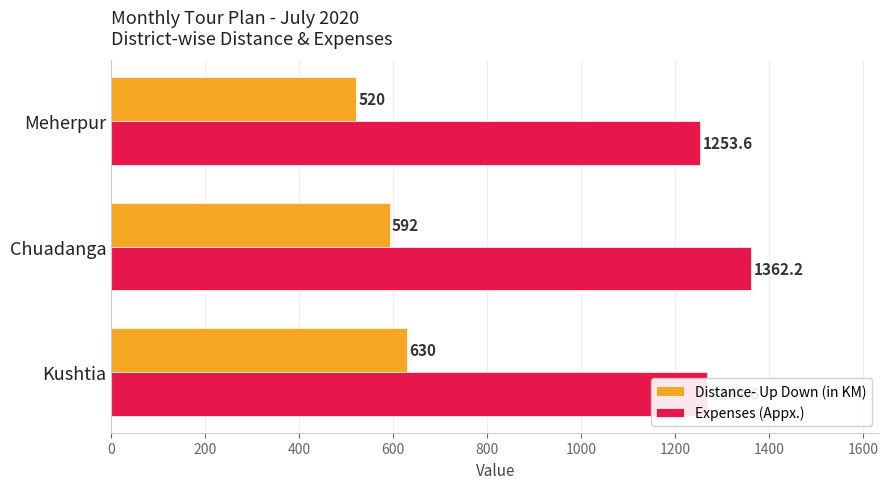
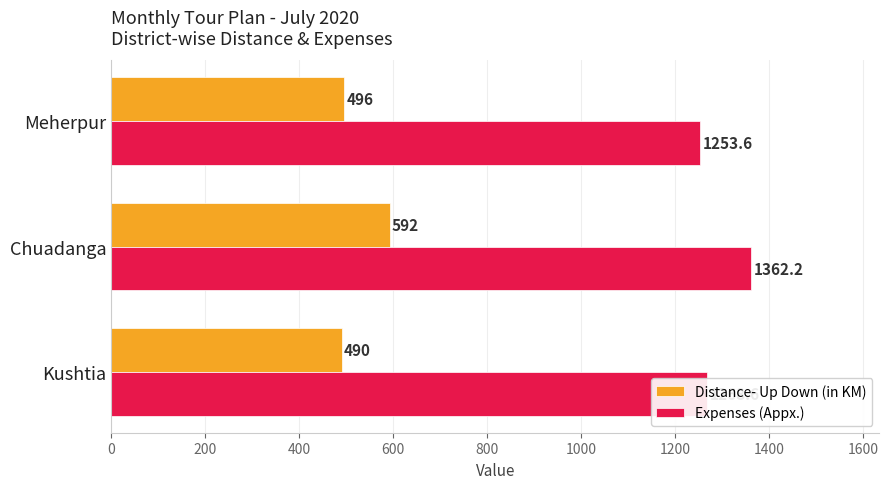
Distance- Up Down (in KM), Meherpur: 520 -> 496
Distance- Up Down (in KM), Kushtia: 630 -> 490
